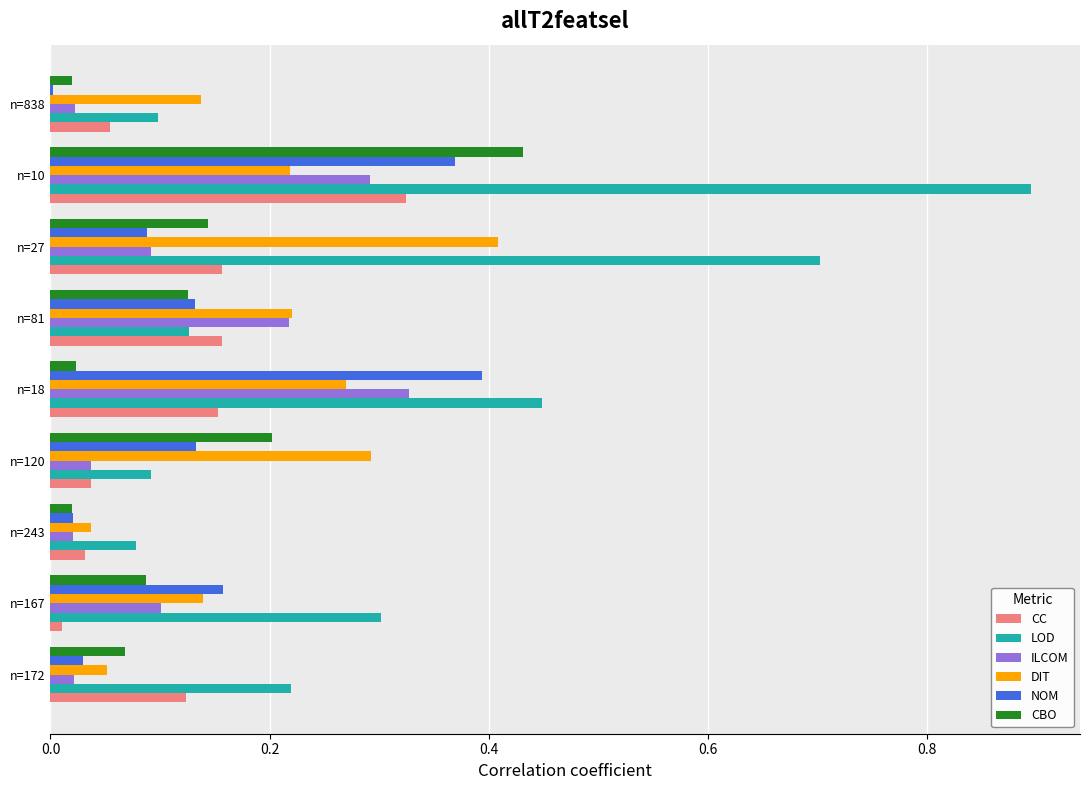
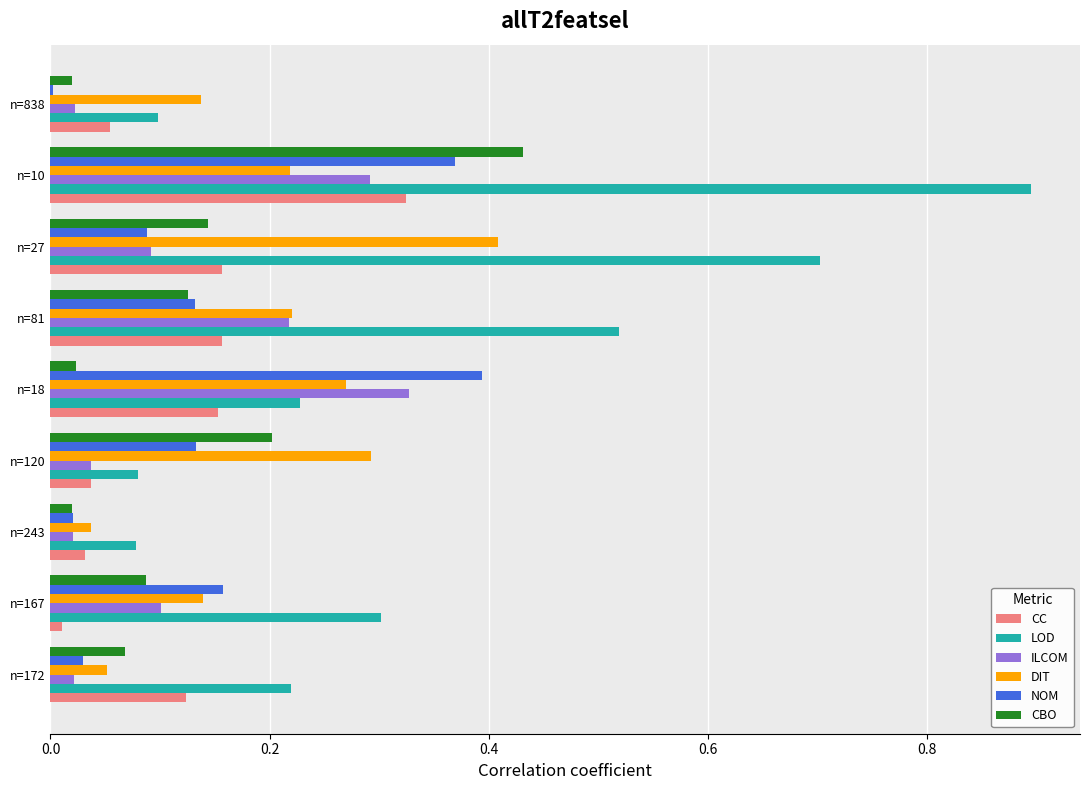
LOD, n=81: 0.127 -> 0.519
LOD, n=18: 0.448 -> 0.227
LOD, n=120: 0.092 -> 0.079
